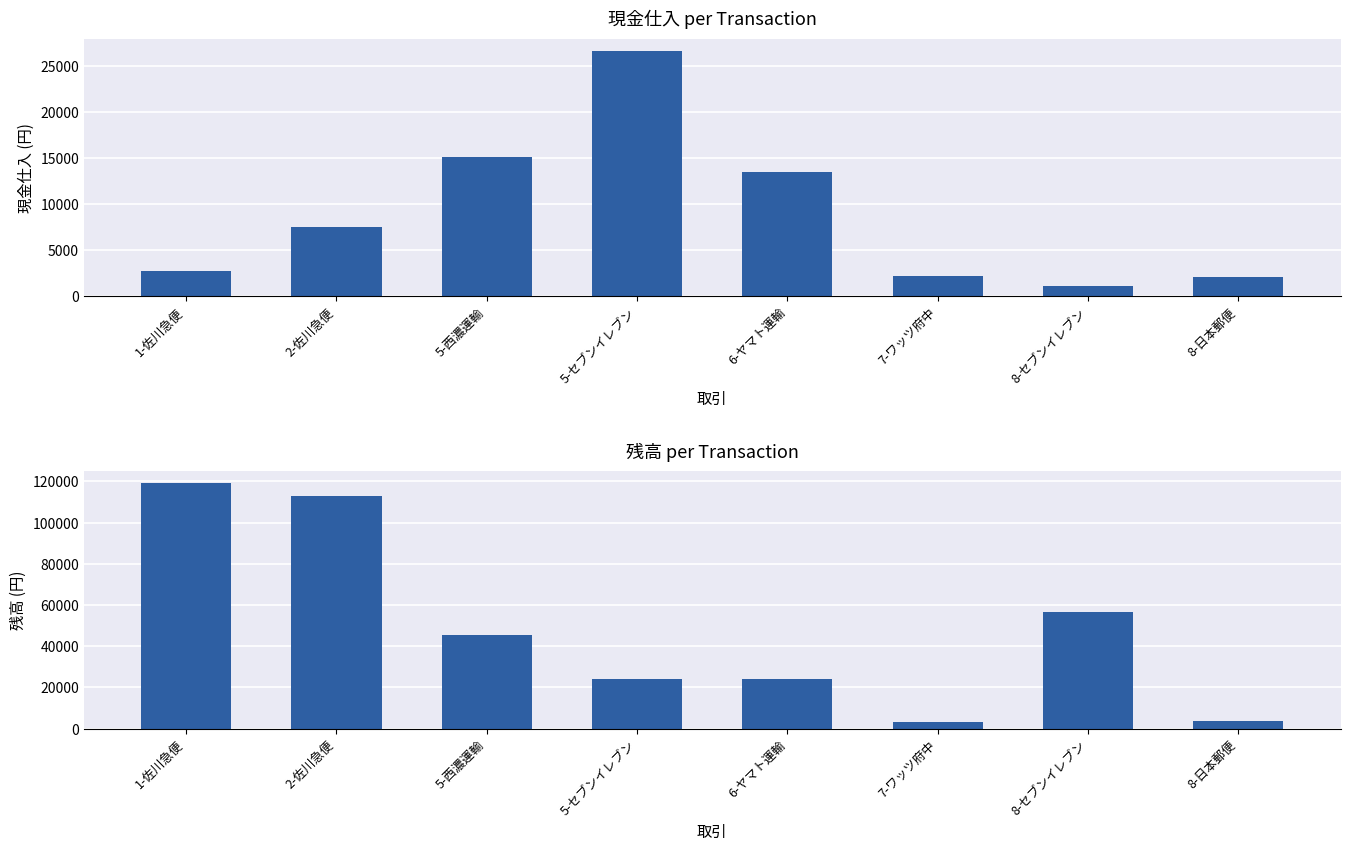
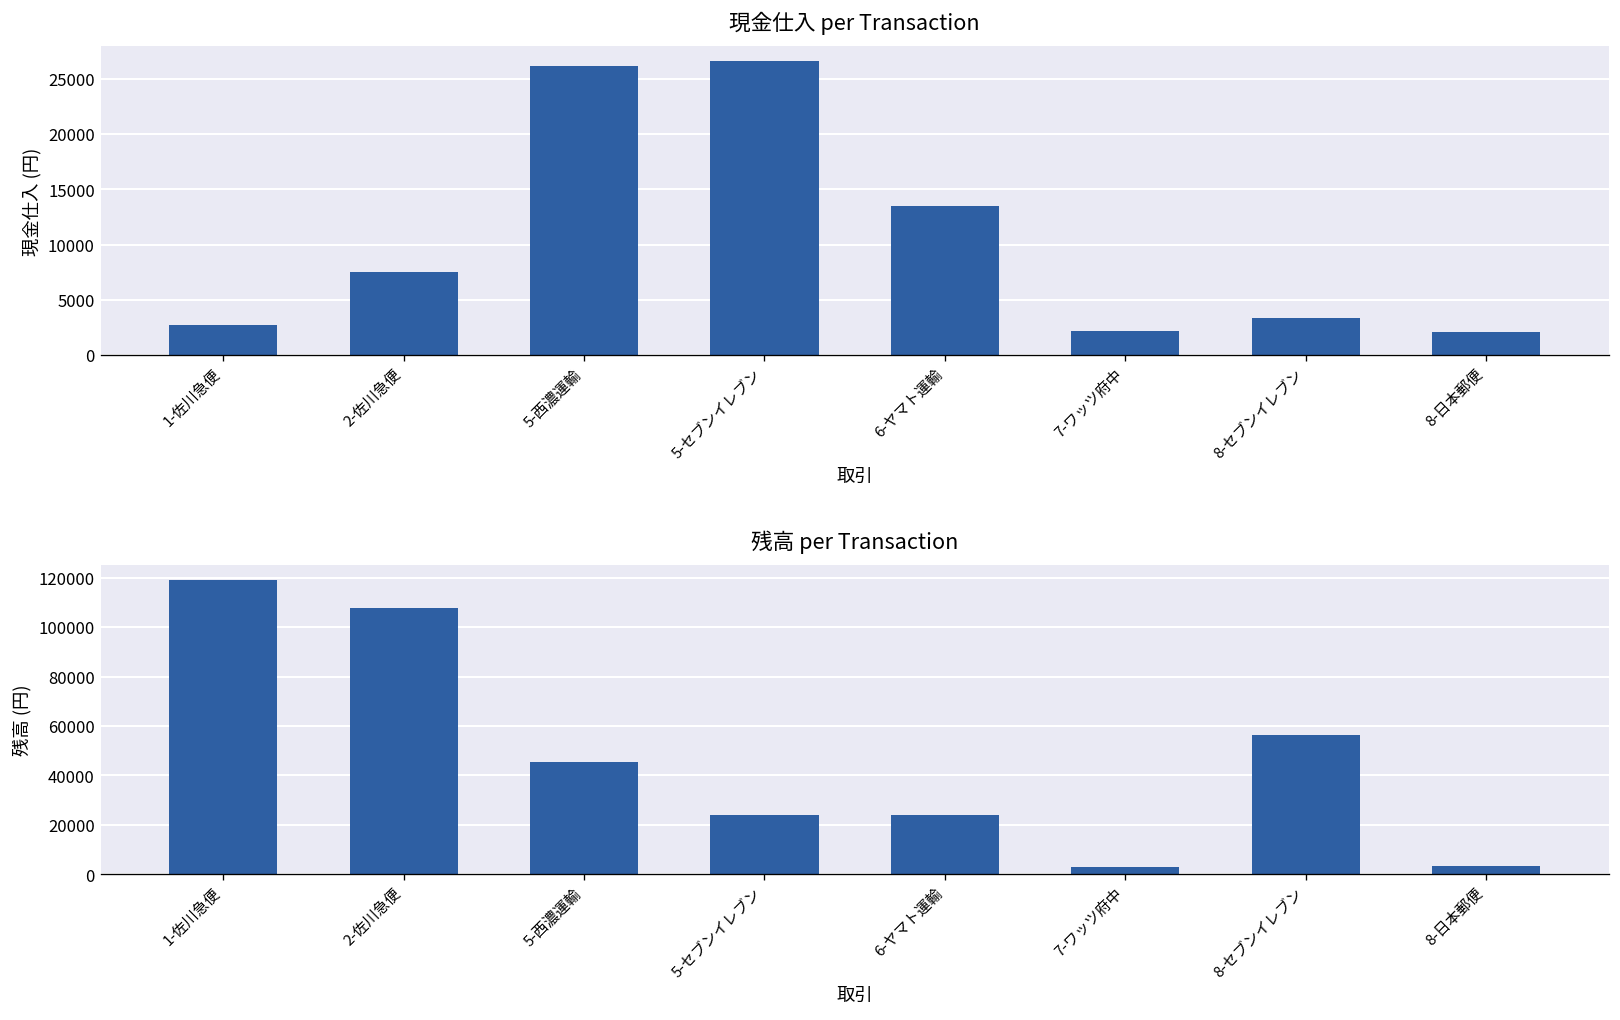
現金仕入 per Transaction, 5-西濃運輸: 15000 -> 26000
現金仕入 per Transaction, 8-セブンイレブン: 1000 -> 3000
残高 per Transaction, 2-佐川急便: 113000 -> 108000
